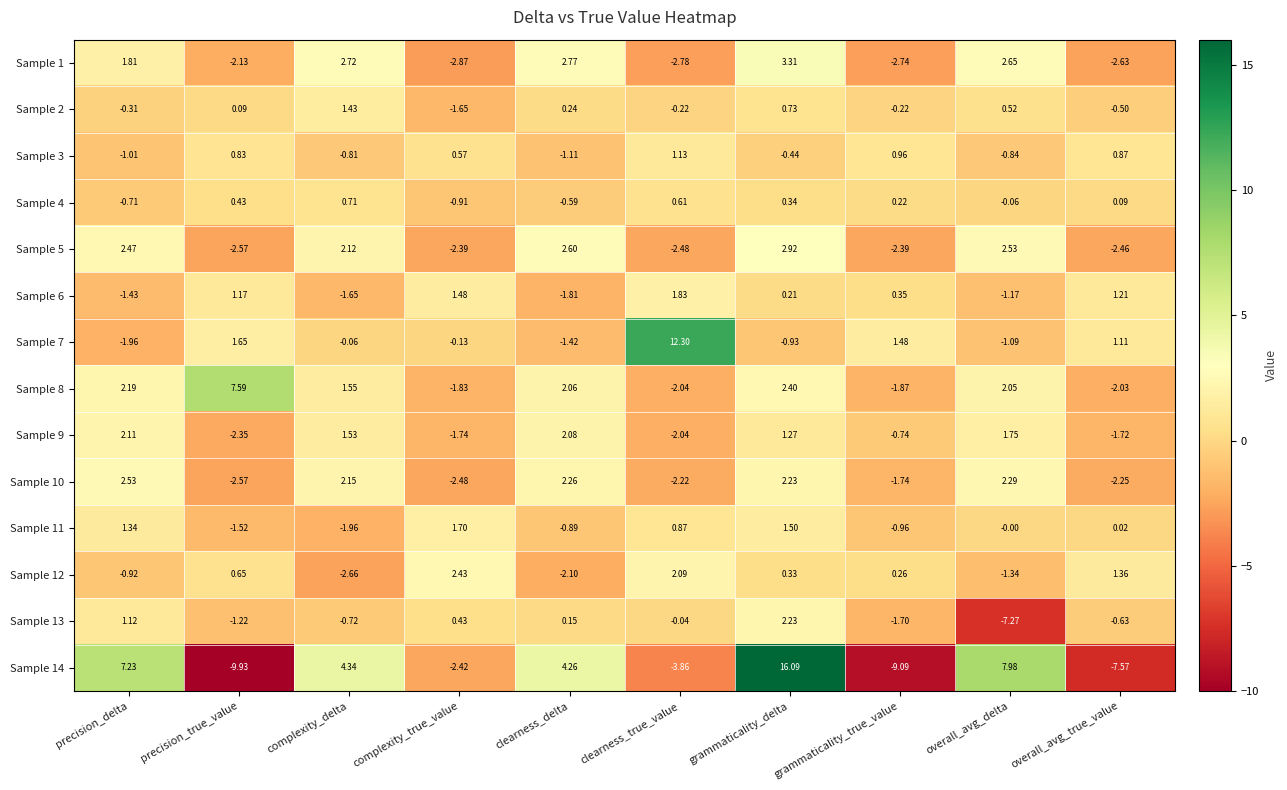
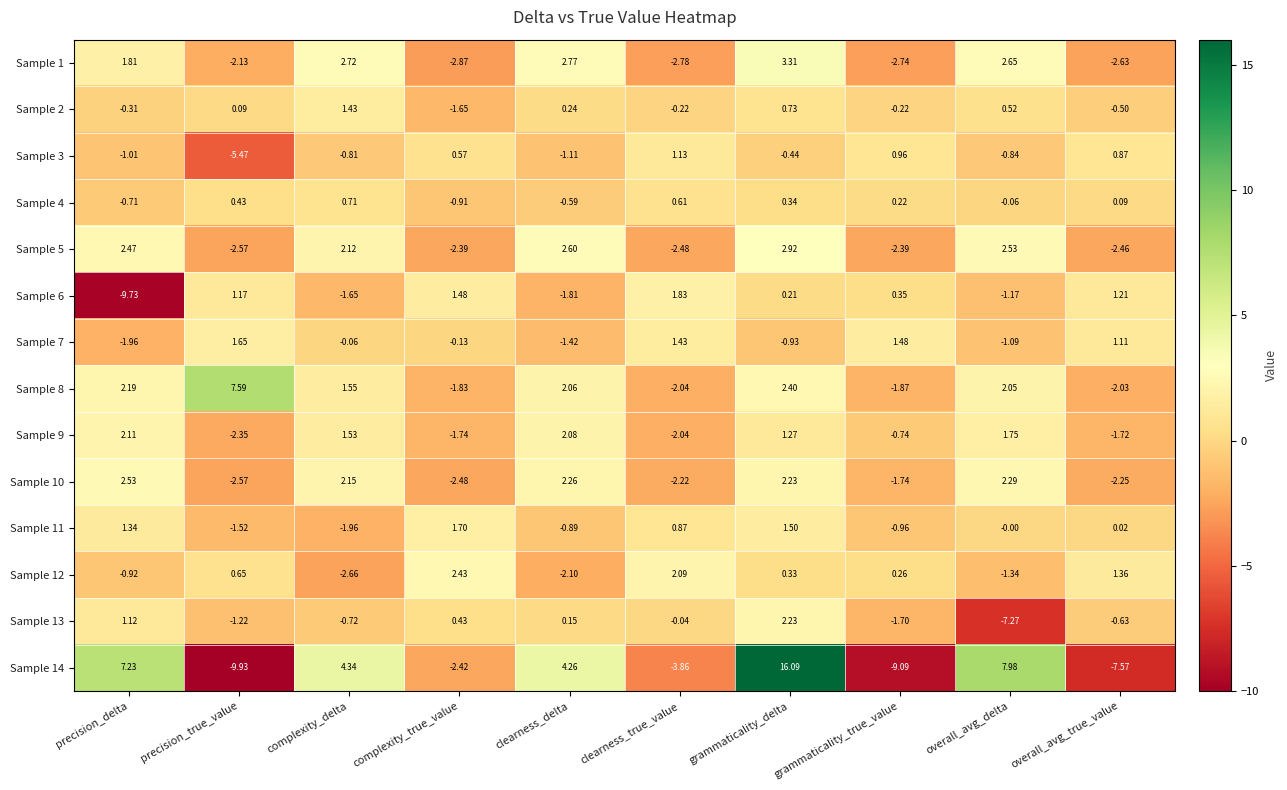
Sample 3, precision_true_value: 0.83 -> -5.47
Sample 6, precision_delta: -1.43 -> -9.73
Sample 7, clearness_true_value: 12.30 -> 1.43
